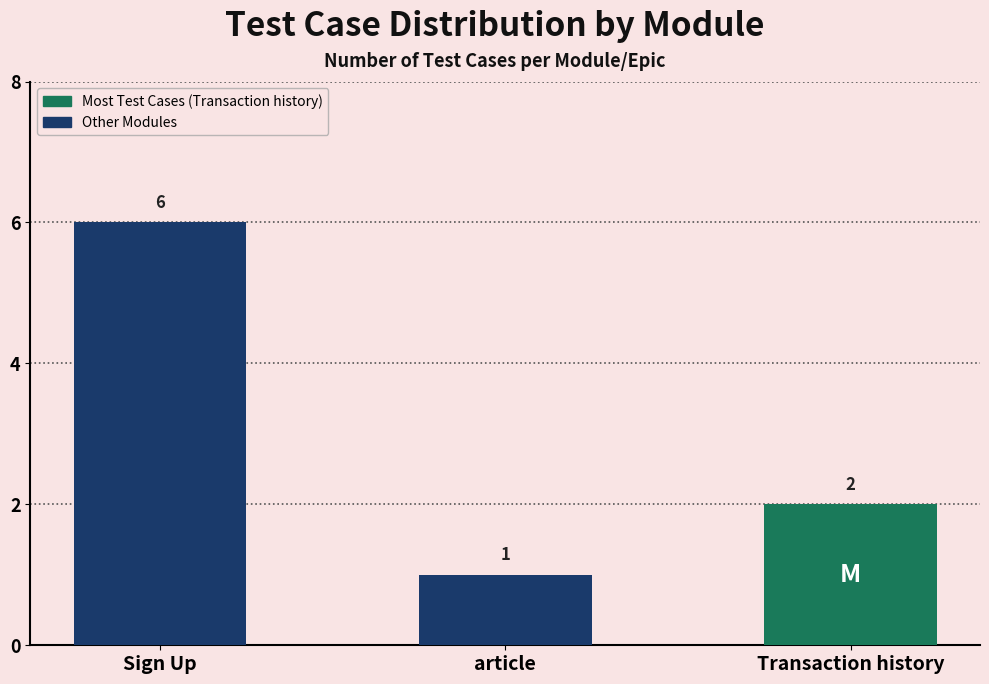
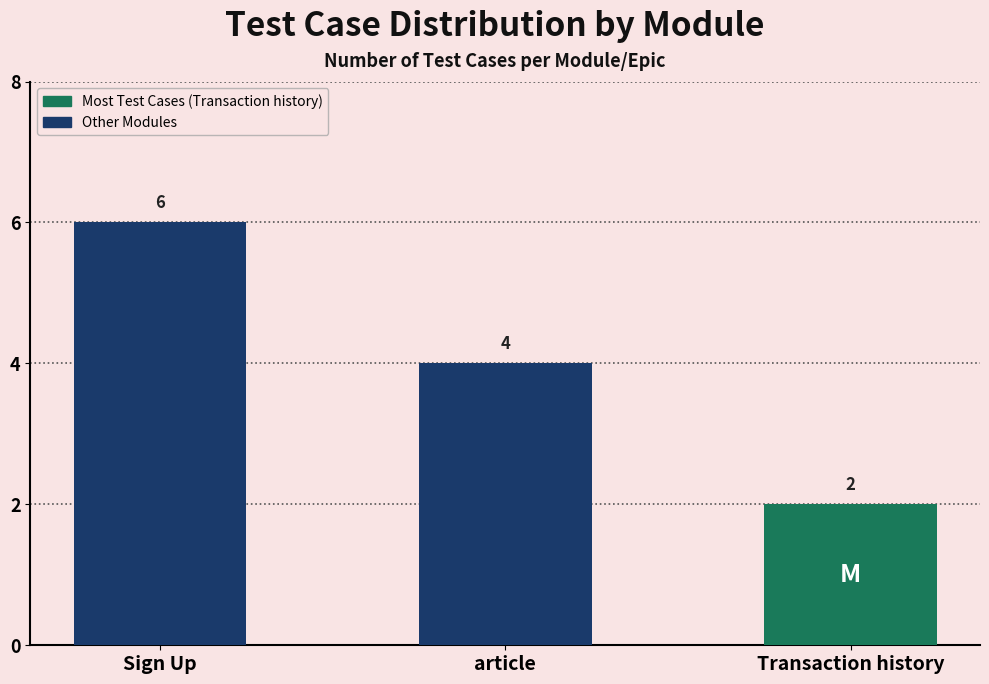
article: 1 -> 4
